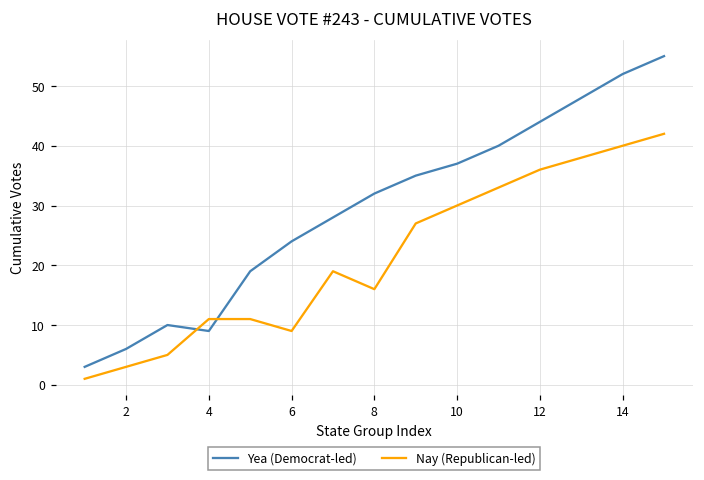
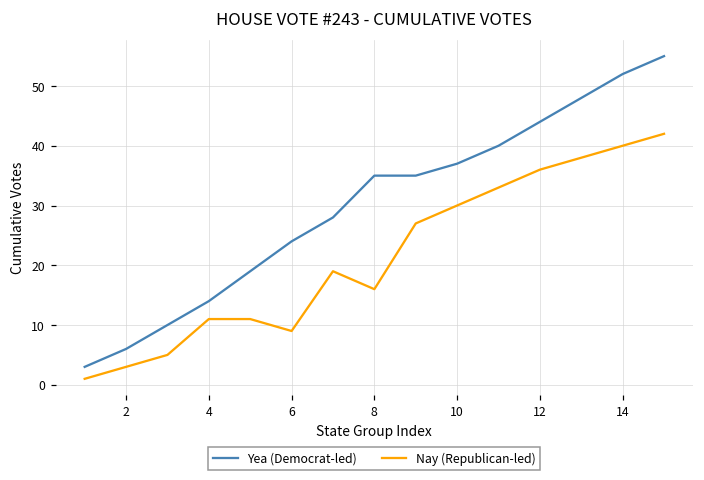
Yea (Democrat-led), 4: 9 -> 14
Yea (Democrat-led), 8: 32 -> 35
